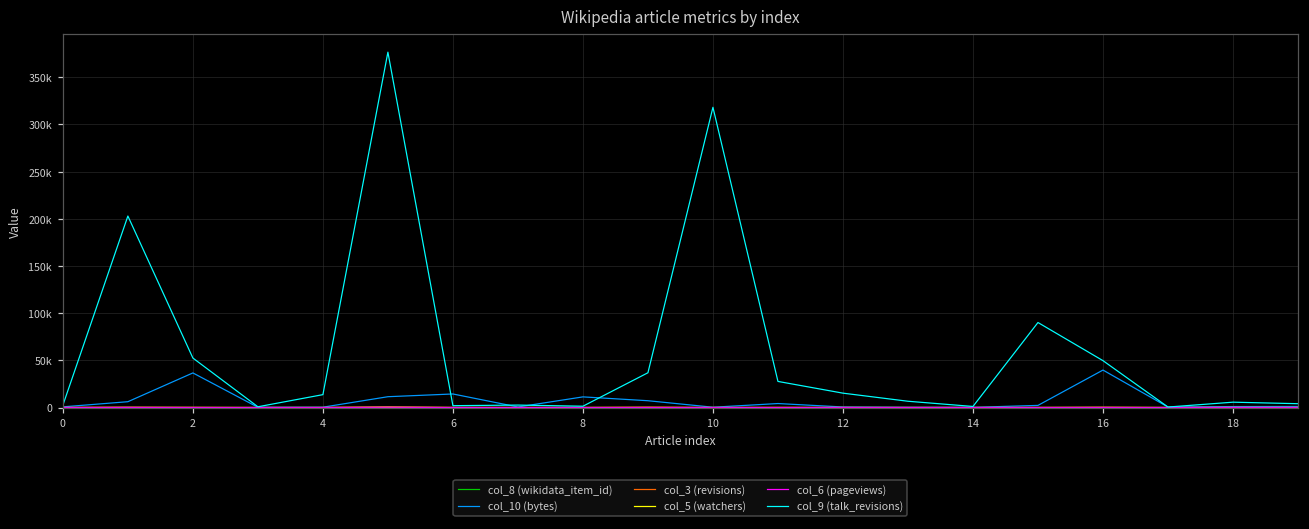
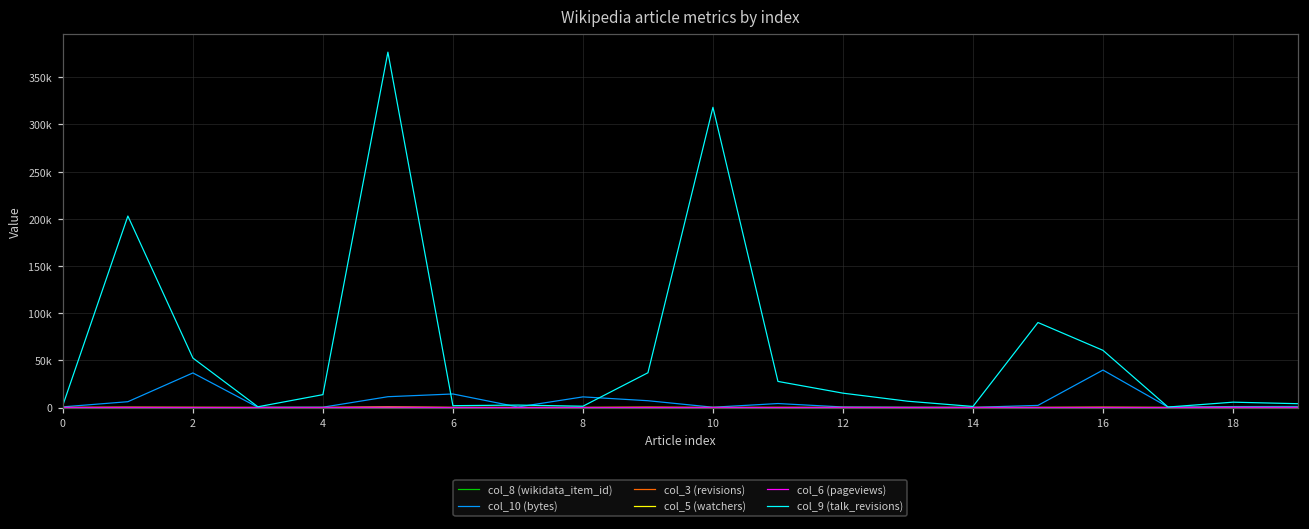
col_9 (talk_revisions), 16: 50000 -> 60000
